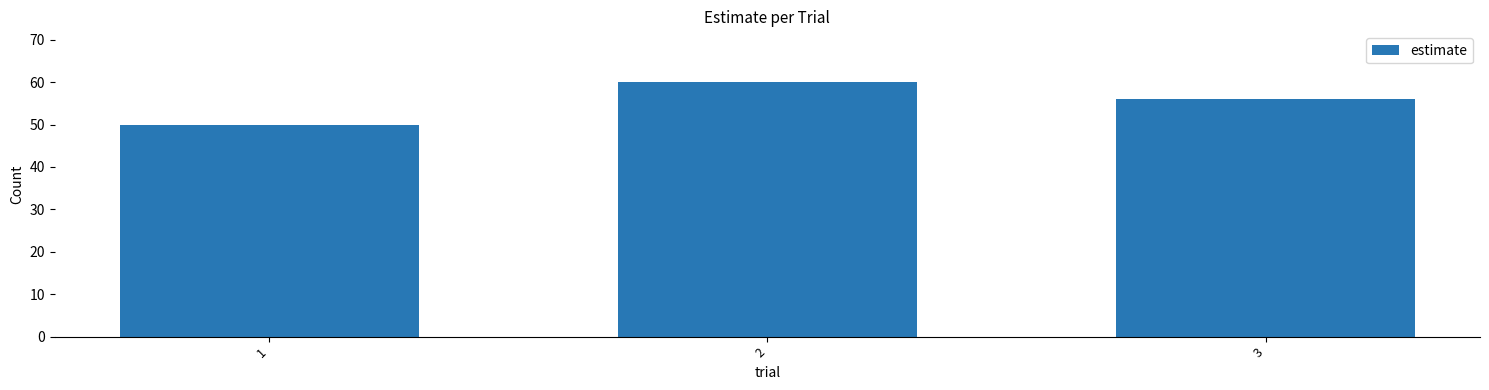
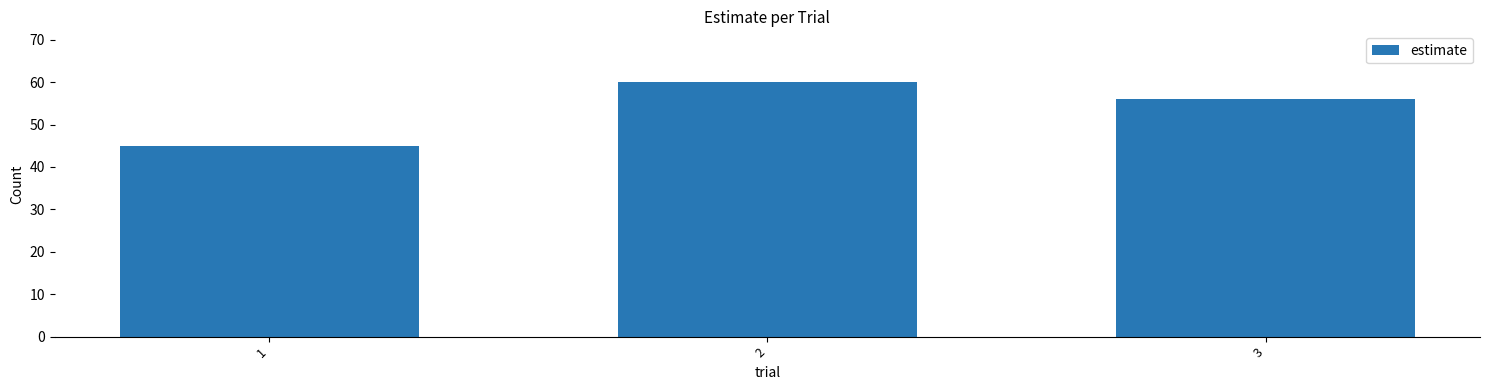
1: 50 -> 45
